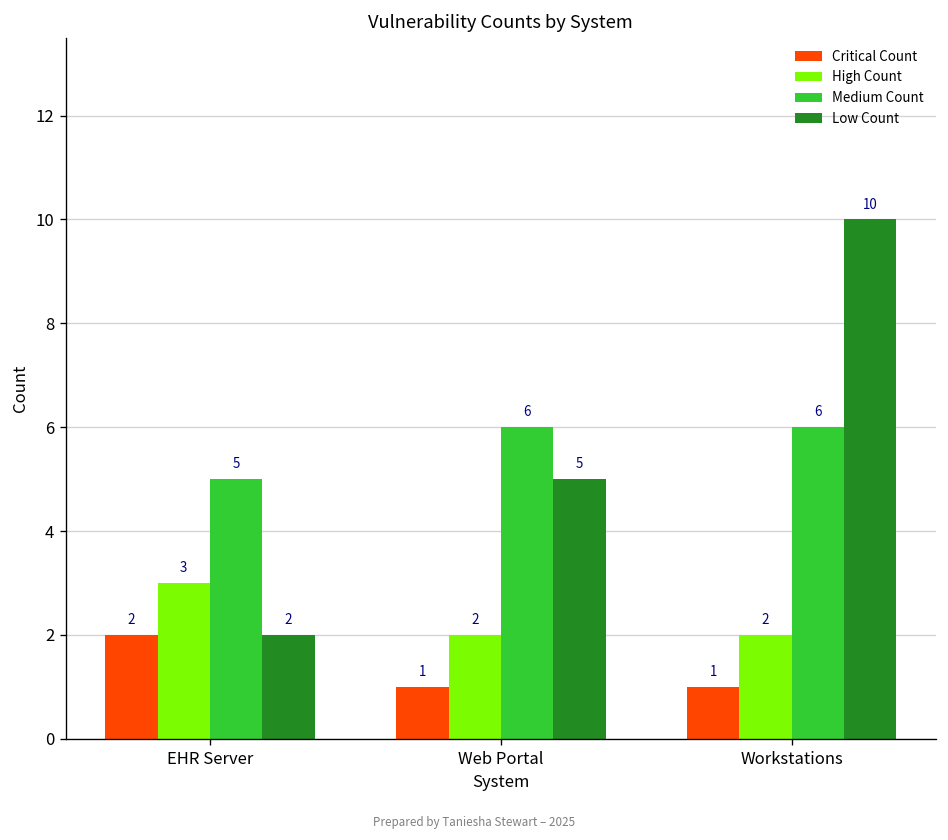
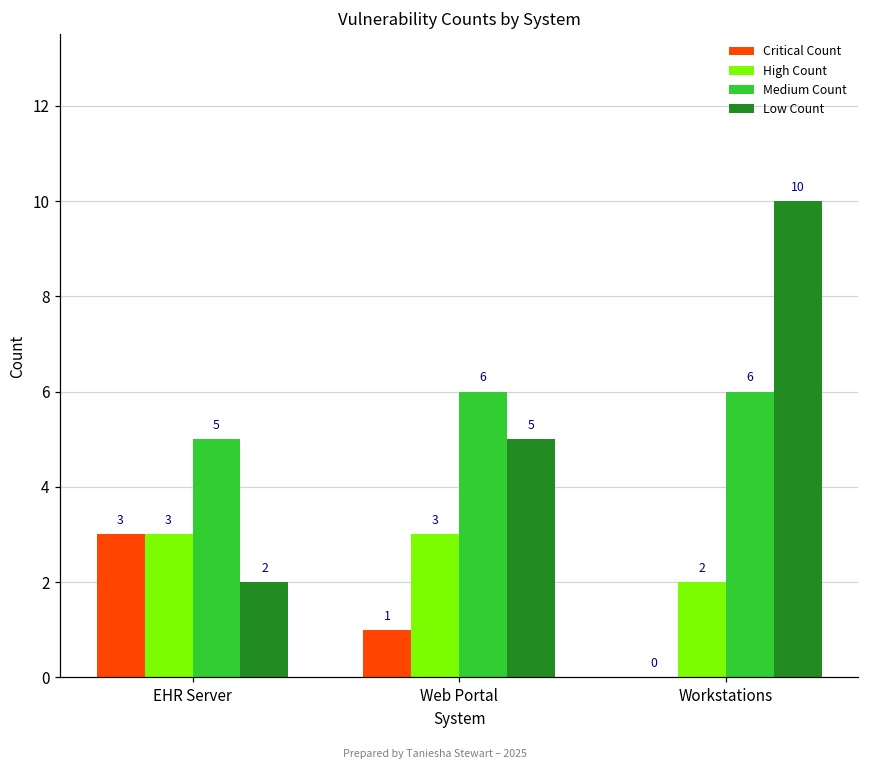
Critical Count, EHR Server: 2 -> 3
High Count, Web Portal: 2 -> 3
Critical Count, Workstations: 1 -> 0
